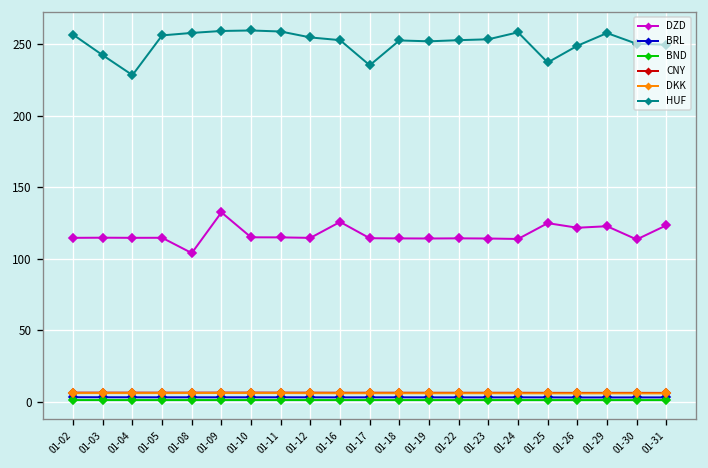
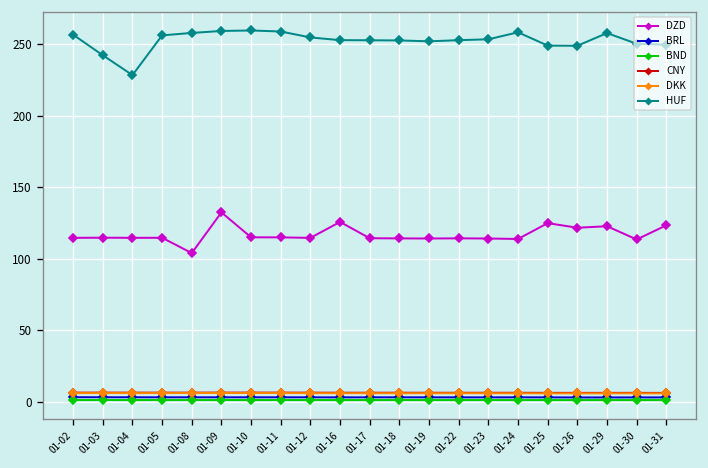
HUF, 01-17: 235 -> 253
HUF, 01-25: 237 -> 249
